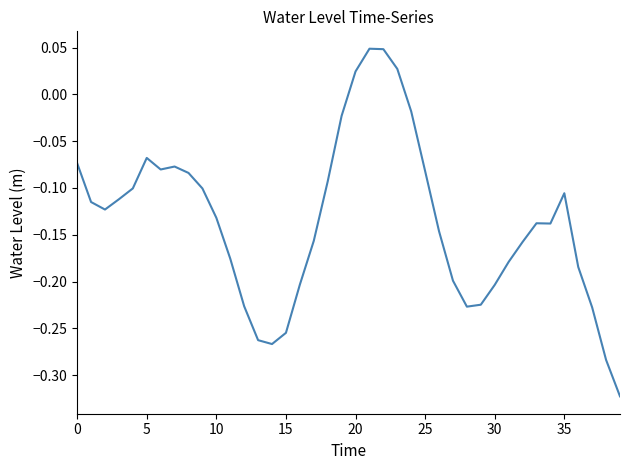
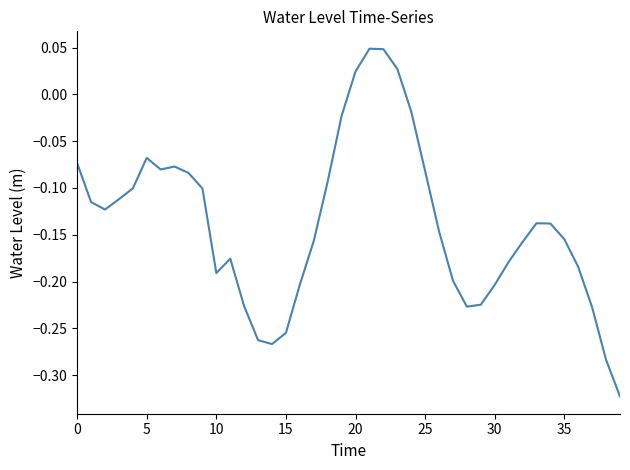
10: -0.13 -> -0.19
35: -0.11 -> -0.15
